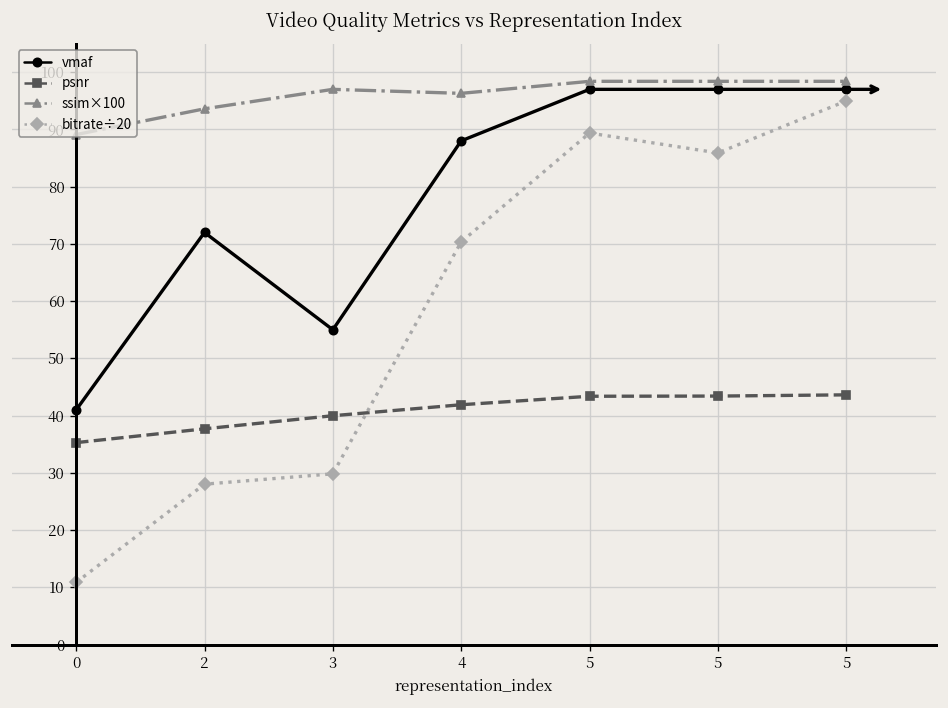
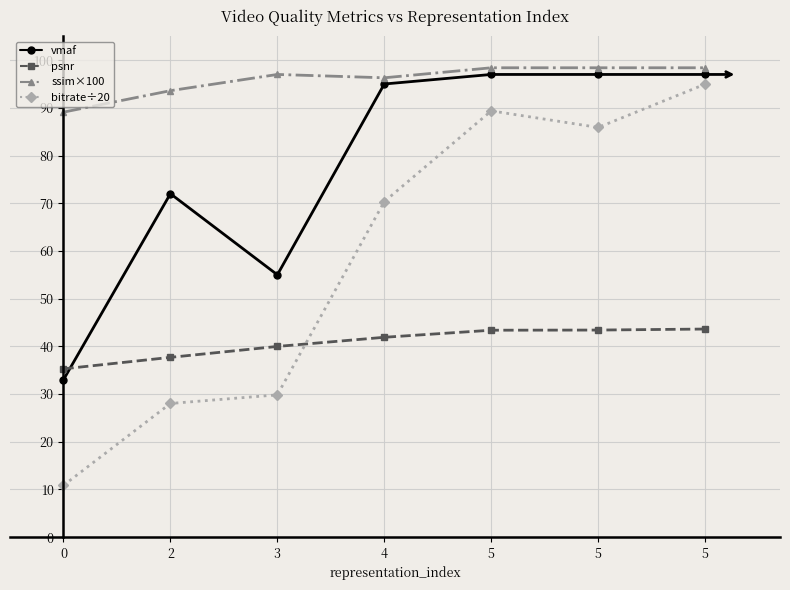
vmaf, 0: 41 -> 33
vmaf, 4: 88 -> 95
